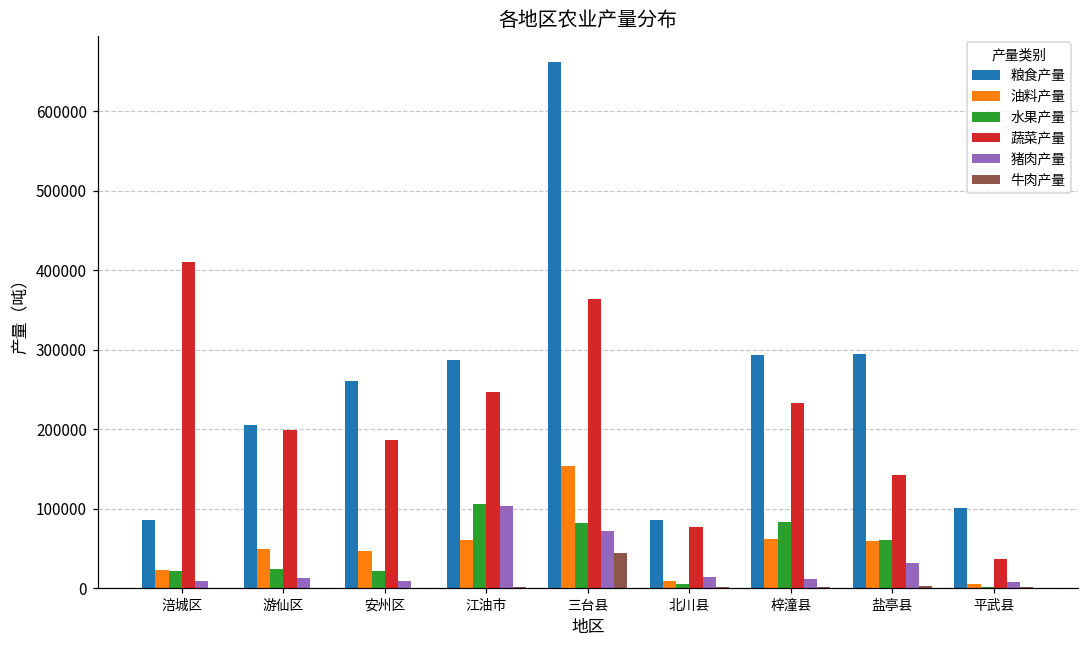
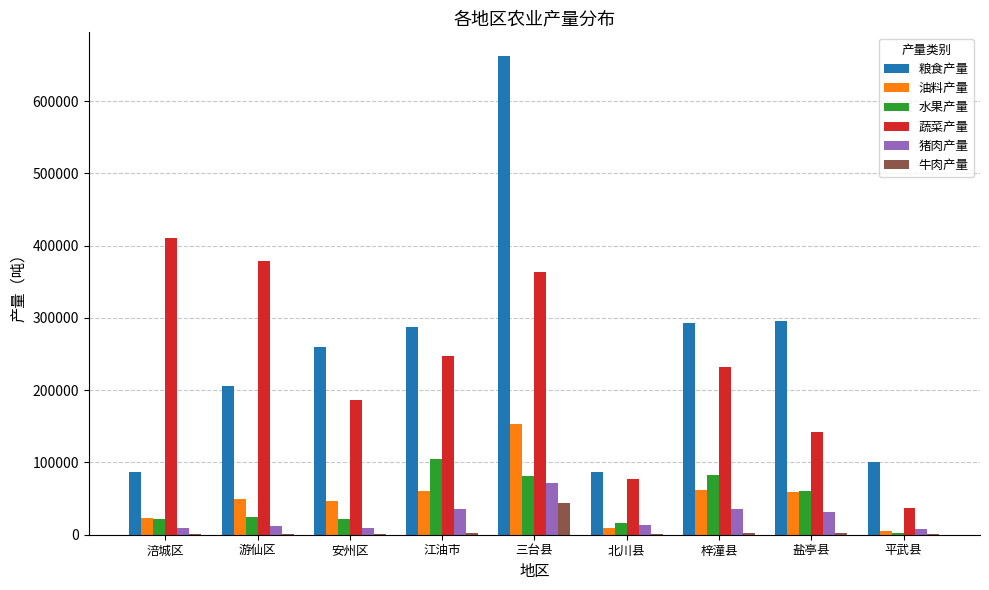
蔬菜产量, 游仙区: 200000 -> 380000
猪肉产量, 江油市: 100000 -> 40000
水果产量, 北川县: 0 -> 20000
猪肉产量, 梓潼县: 10000 -> 40000
